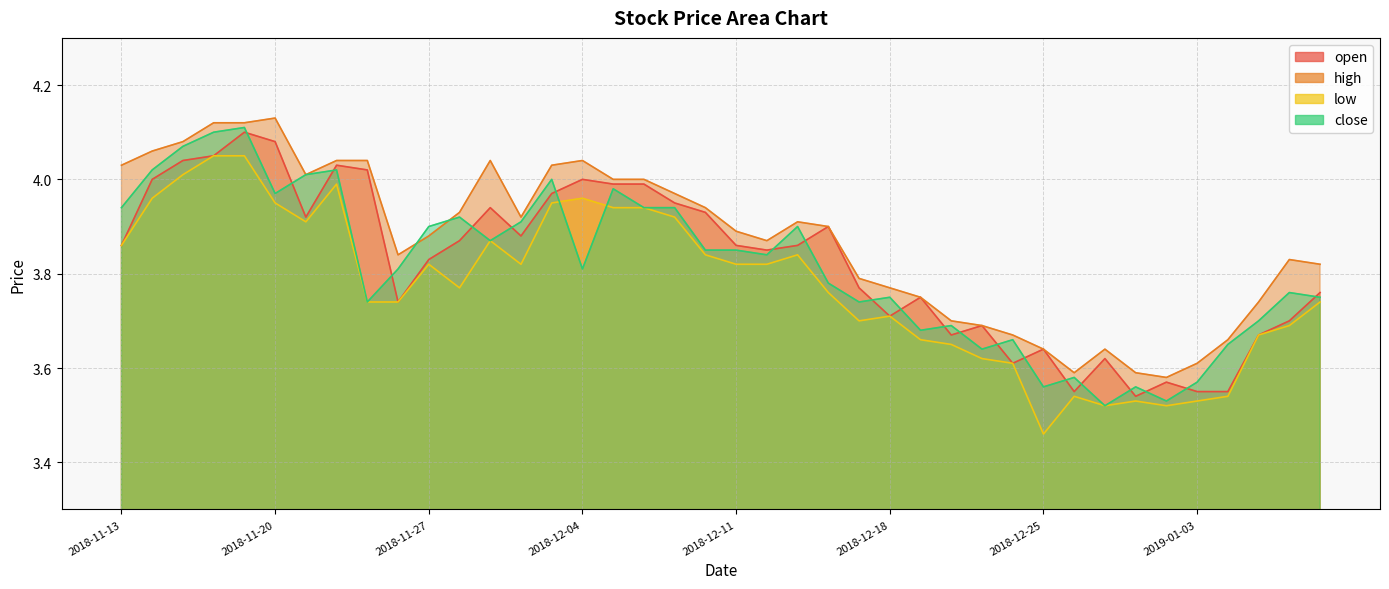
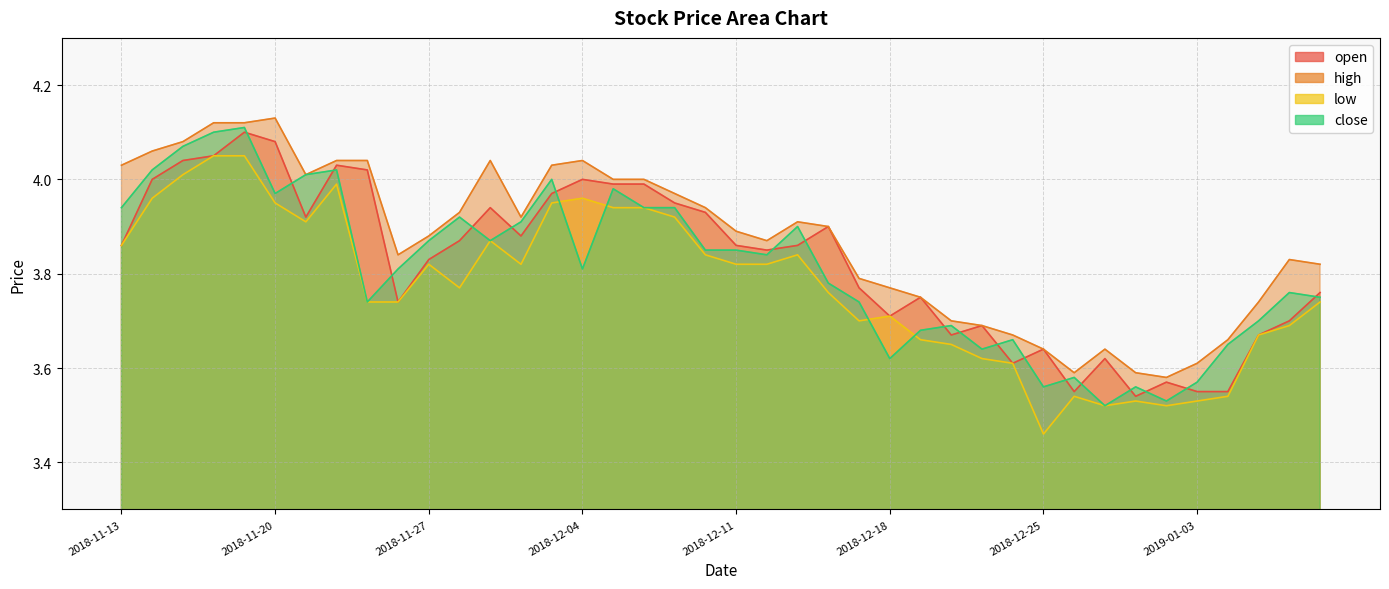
close, 2018-11-27: 3.90 -> 3.87
close, 2018-12-18: 3.75 -> 3.62
